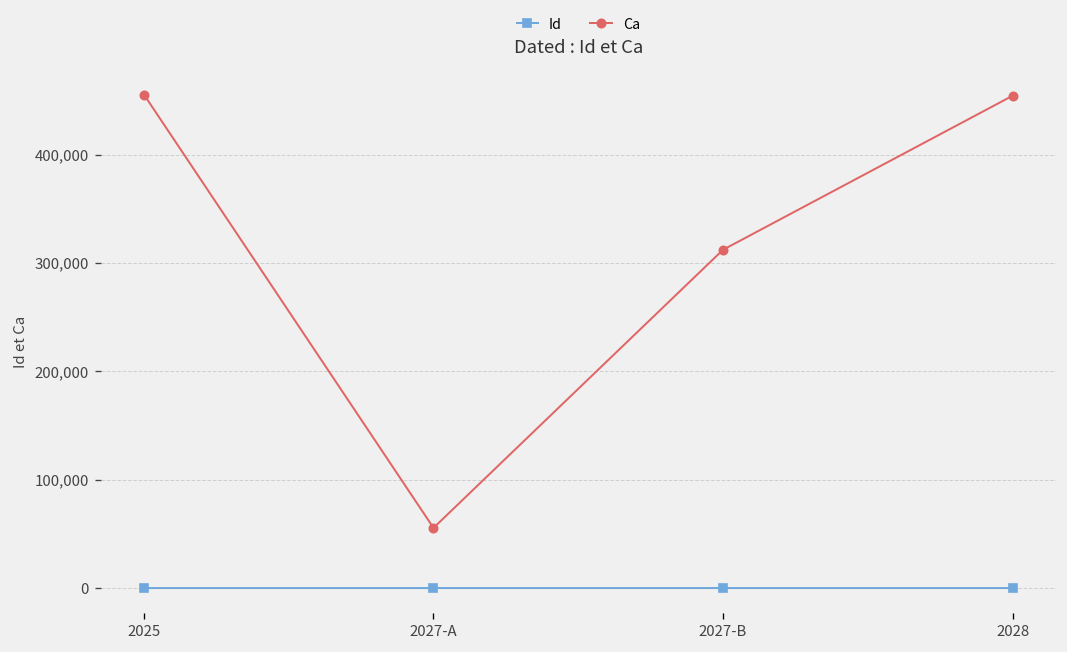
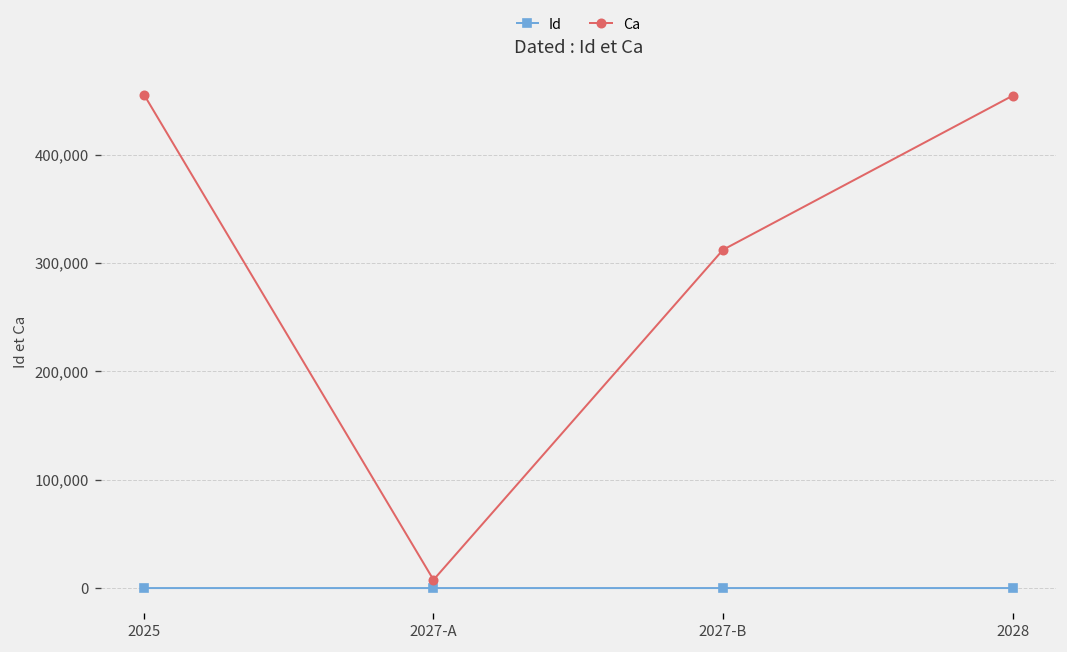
Ca, 2027-A: 60,000 -> 10,000
